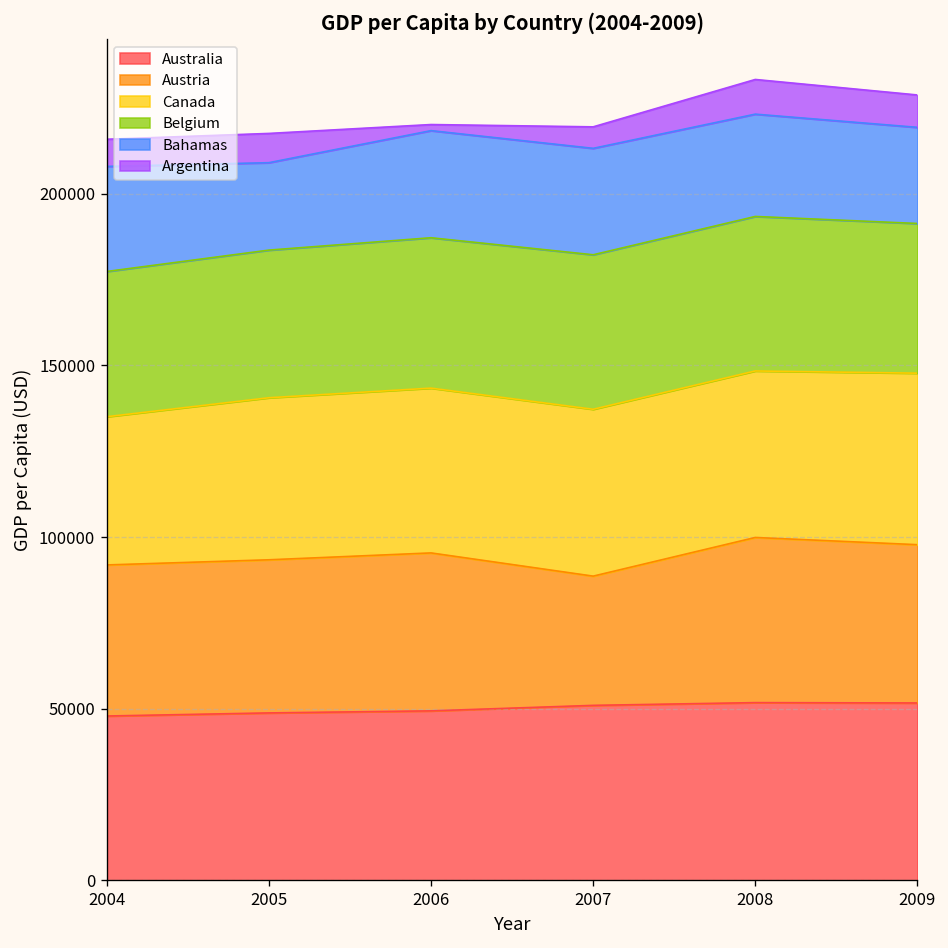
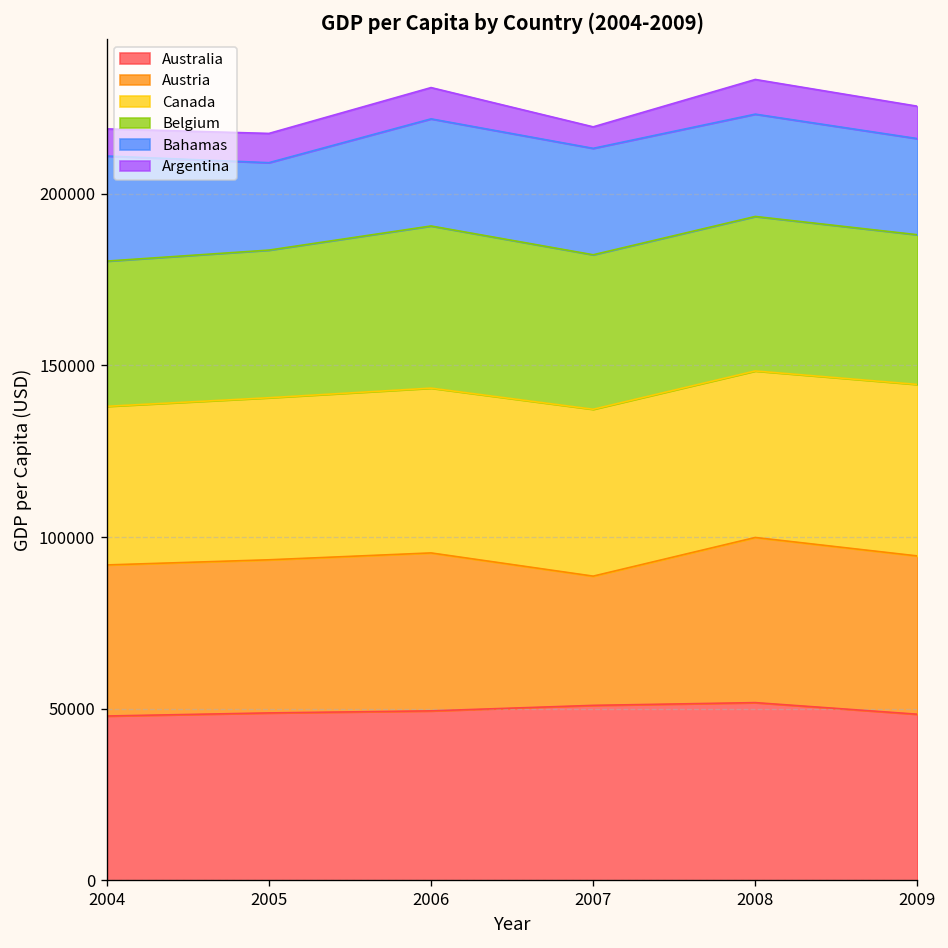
Canada, 2004: 43000 -> 46000
Belgium, 2006: 44000 -> 47000
Argentina, 2006: 2000 -> 9000
Australia, 2009: 52000 -> 48000
